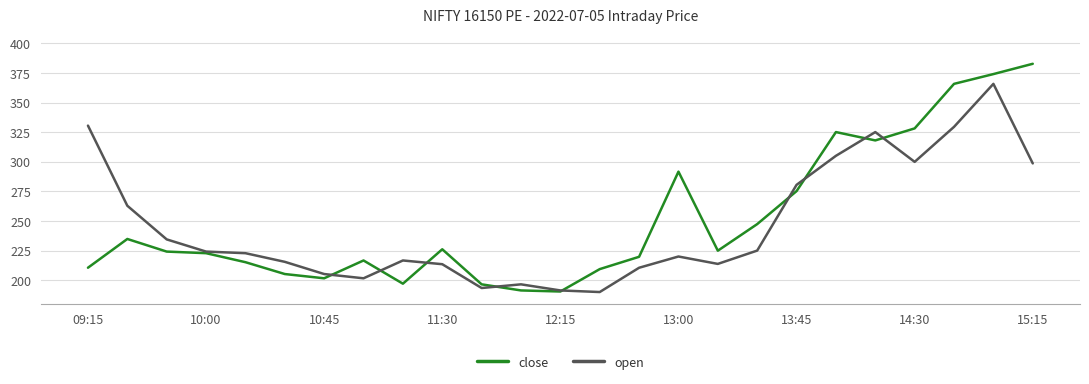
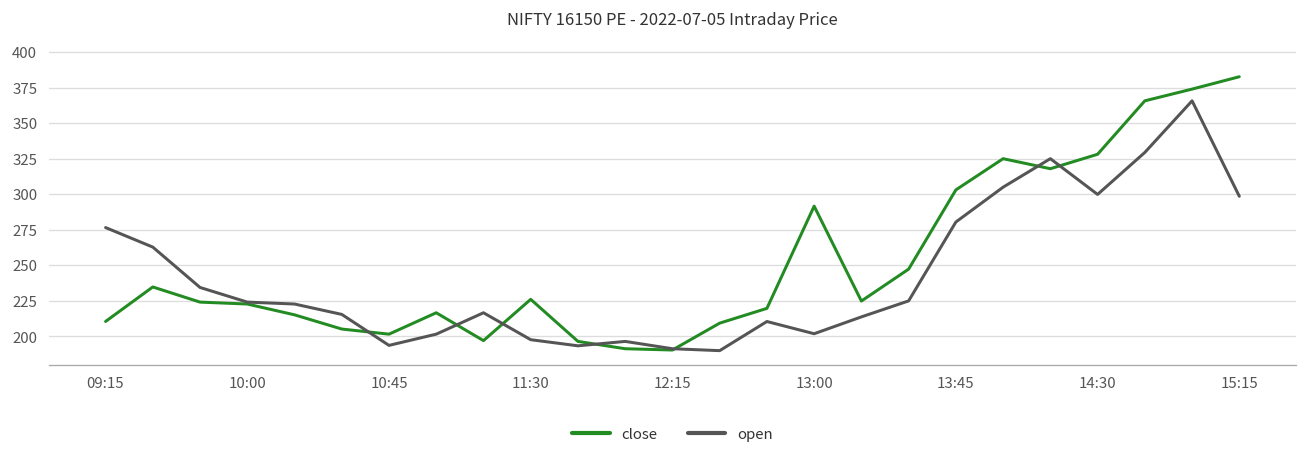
open, 09:15: 331 -> 277
open, 10:45: 205 -> 194
open, 11:30: 214 -> 198
open, 13:00: 220 -> 202
close, 13:45: 275 -> 303
